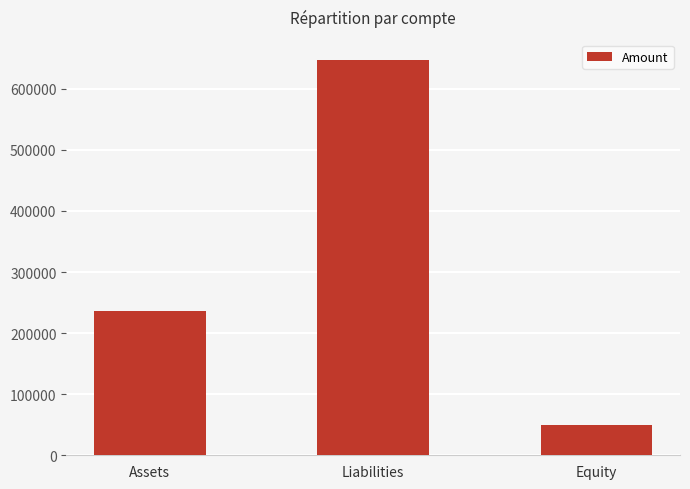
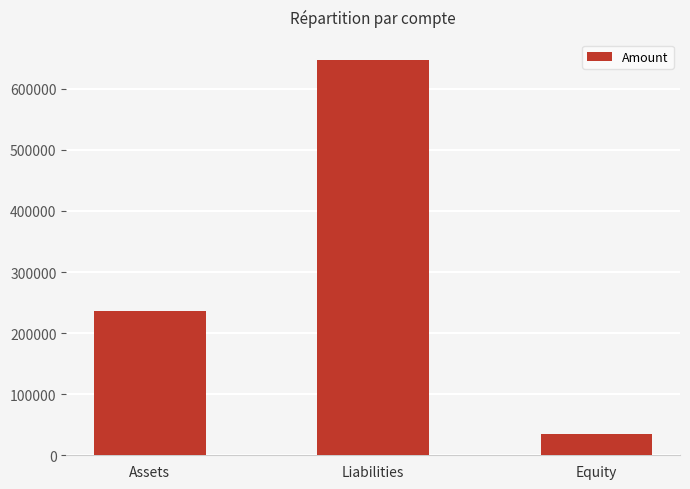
Equity: 50000 -> 30000
